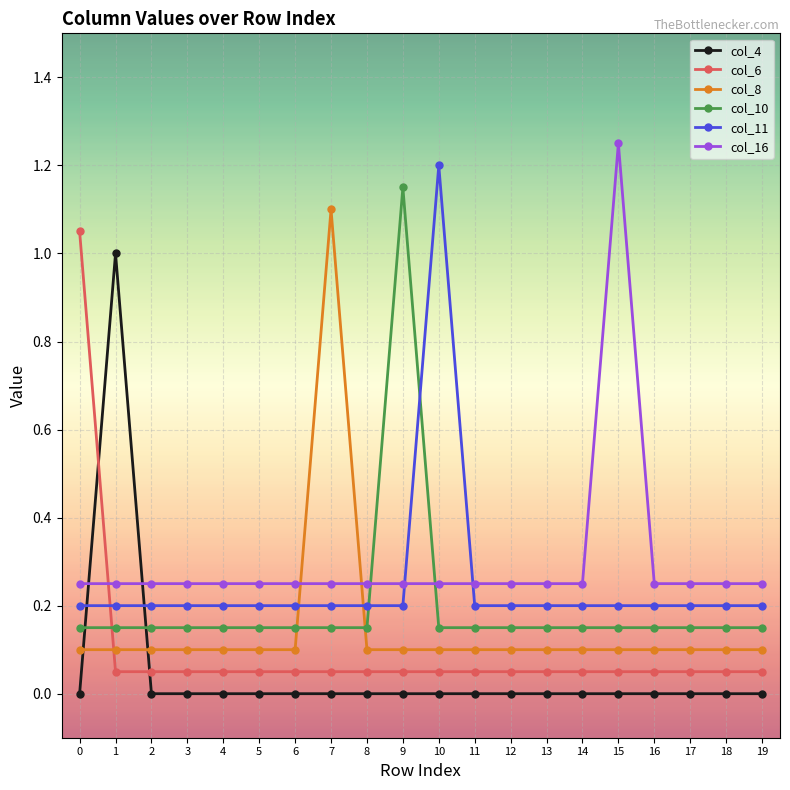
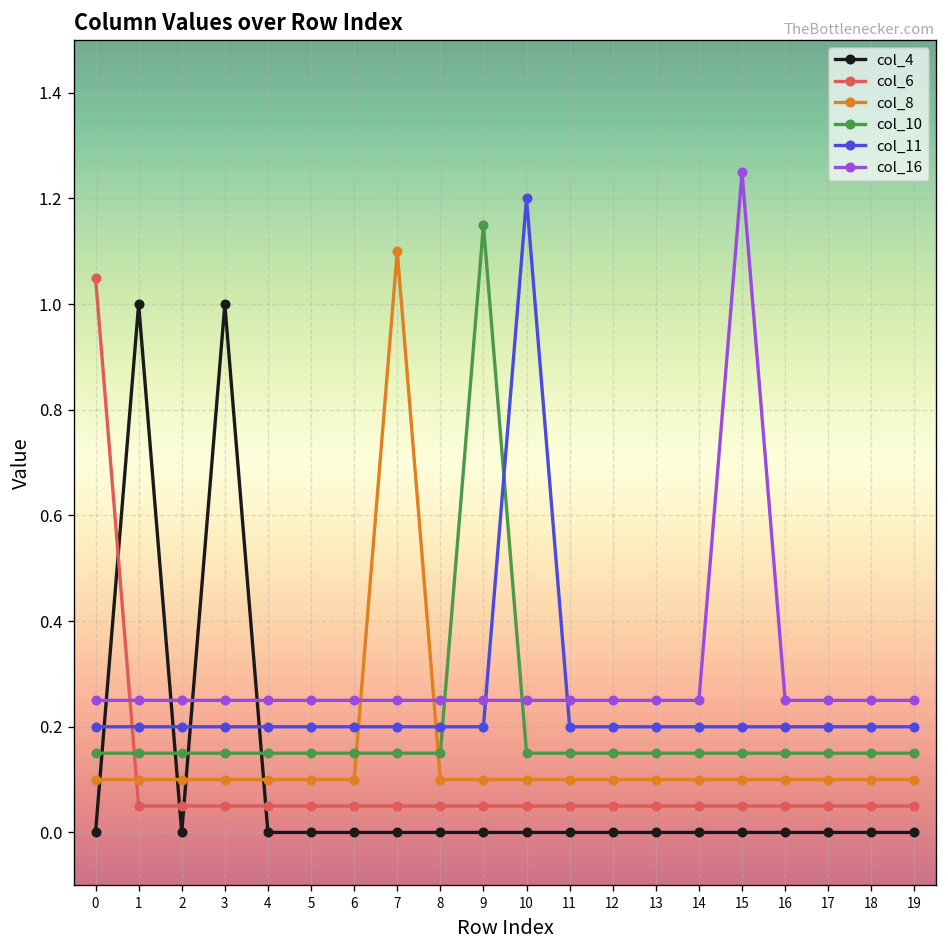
col_4, 3: 0 -> 1
